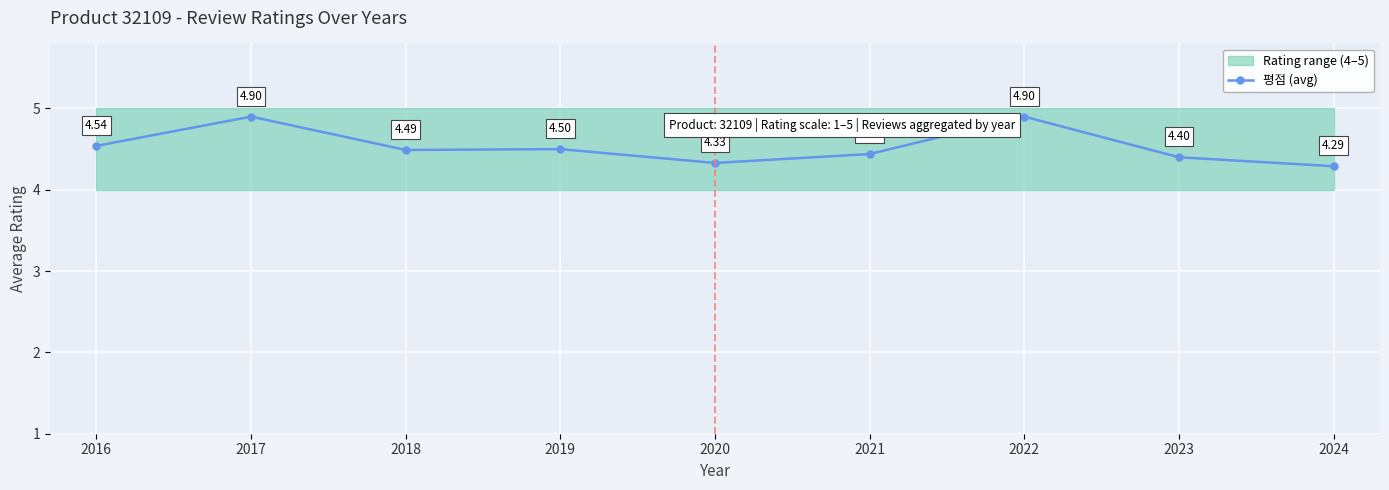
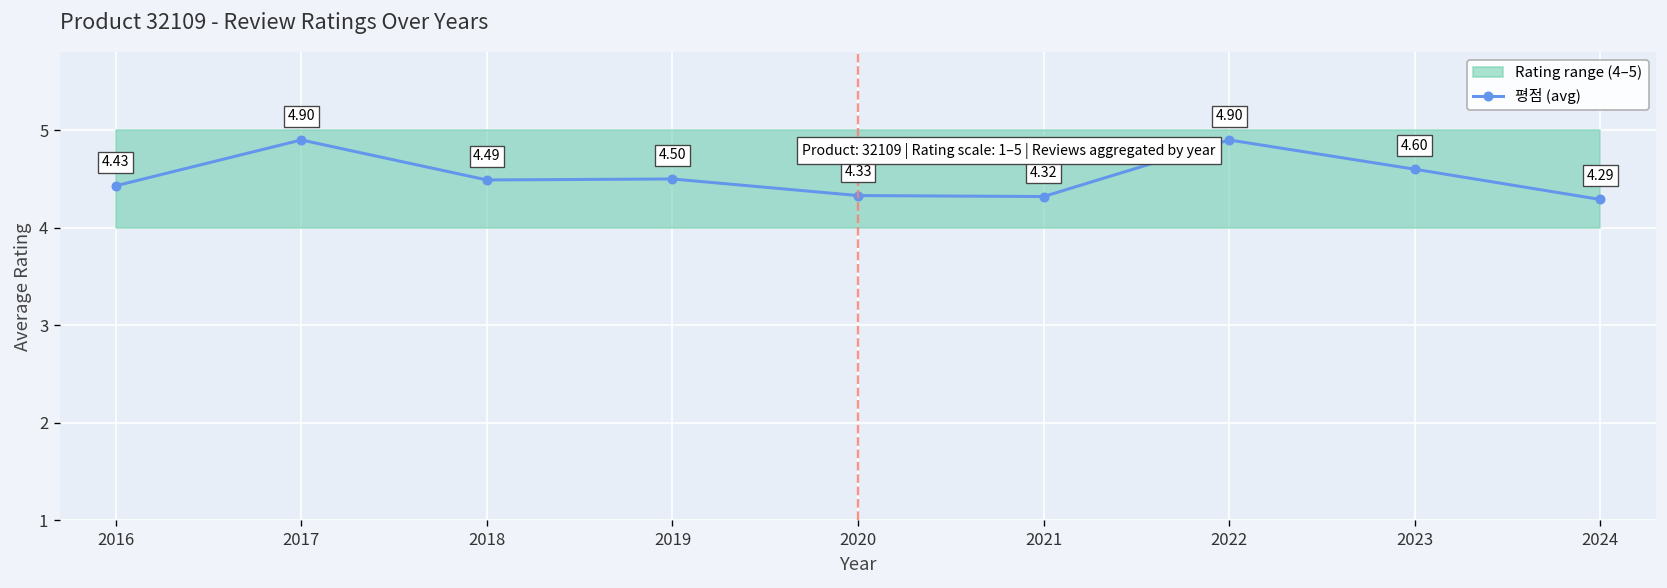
평점 (avg), 2016: 4.54 -> 4.43
평점 (avg), 2021: 4.4 -> 4.3
평점 (avg), 2023: 4.40 -> 4.60
